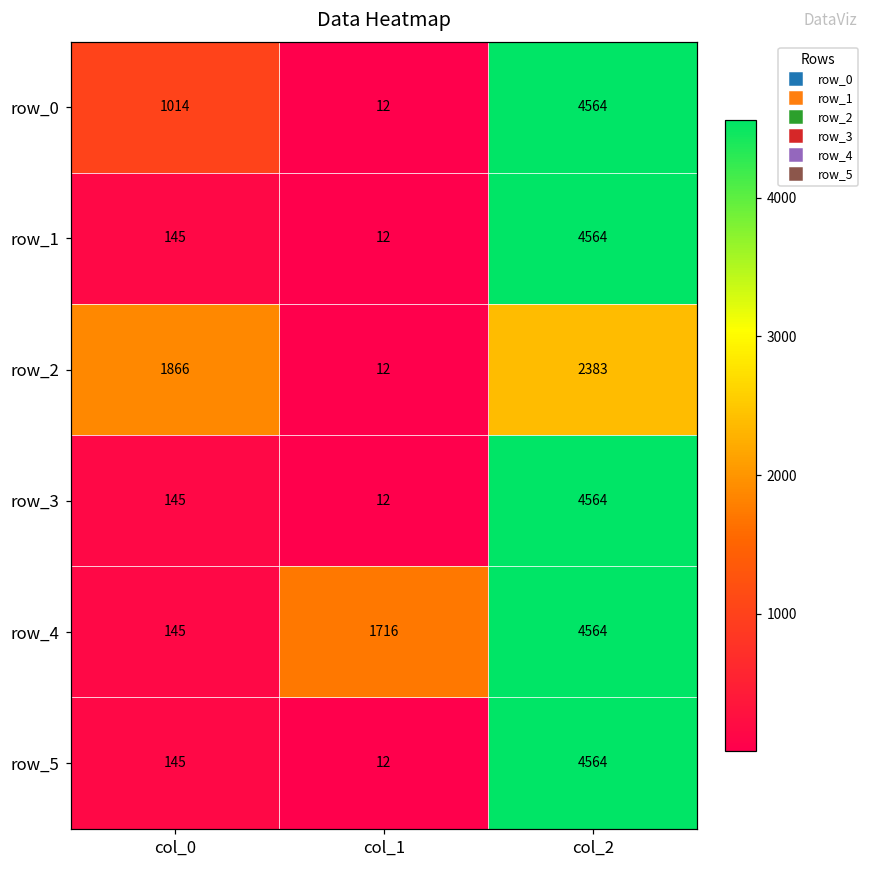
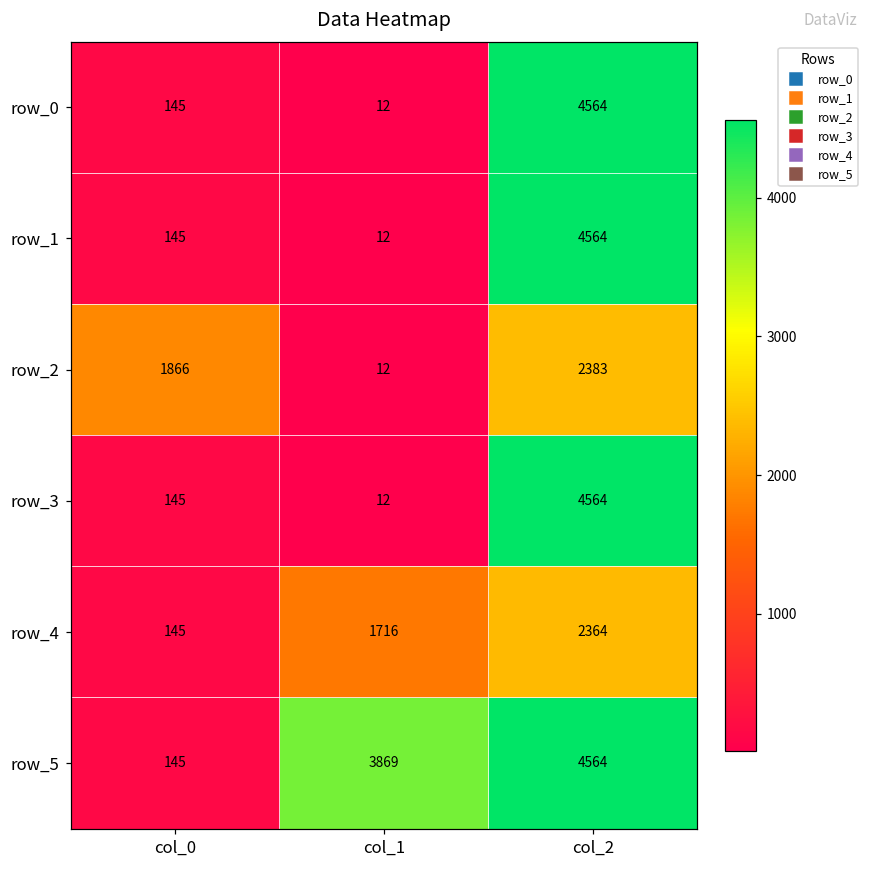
row_0, col_0: 1014 -> 145
row_4, col_2: 4564 -> 2364
row_5, col_1: 12 -> 3869
